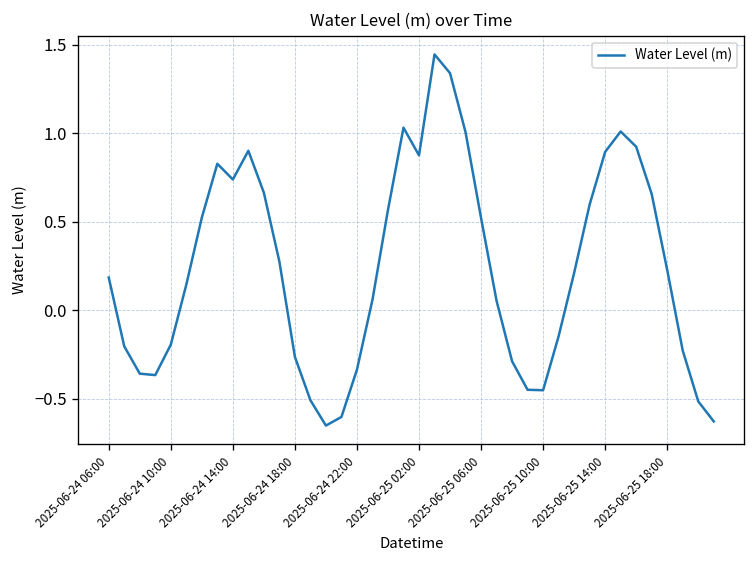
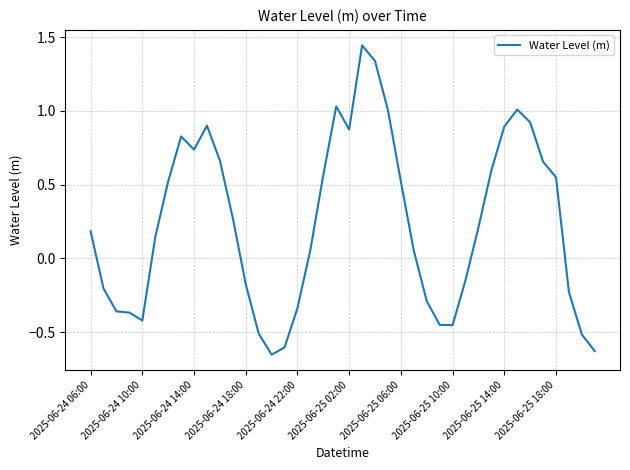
2025-06-24 10:00: -0.20 -> -0.42
2025-06-24 18:00: -0.26 -> -0.17
2025-06-25 18:00: 0.23 -> 0.55
